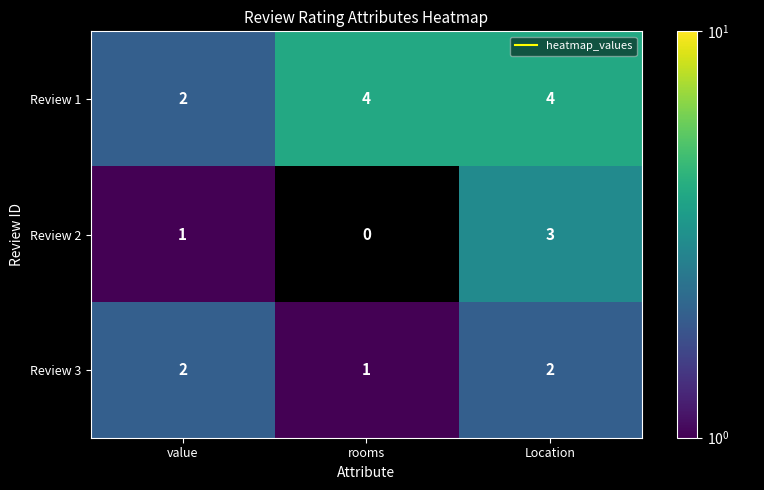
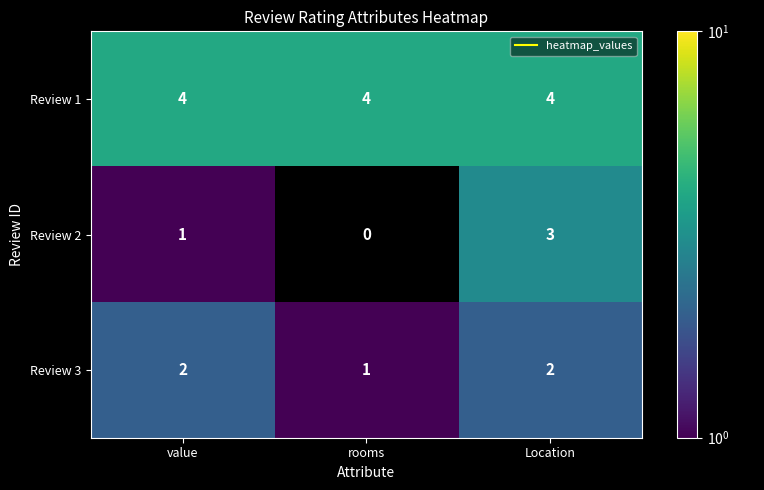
Review 1, value: 2 -> 4
